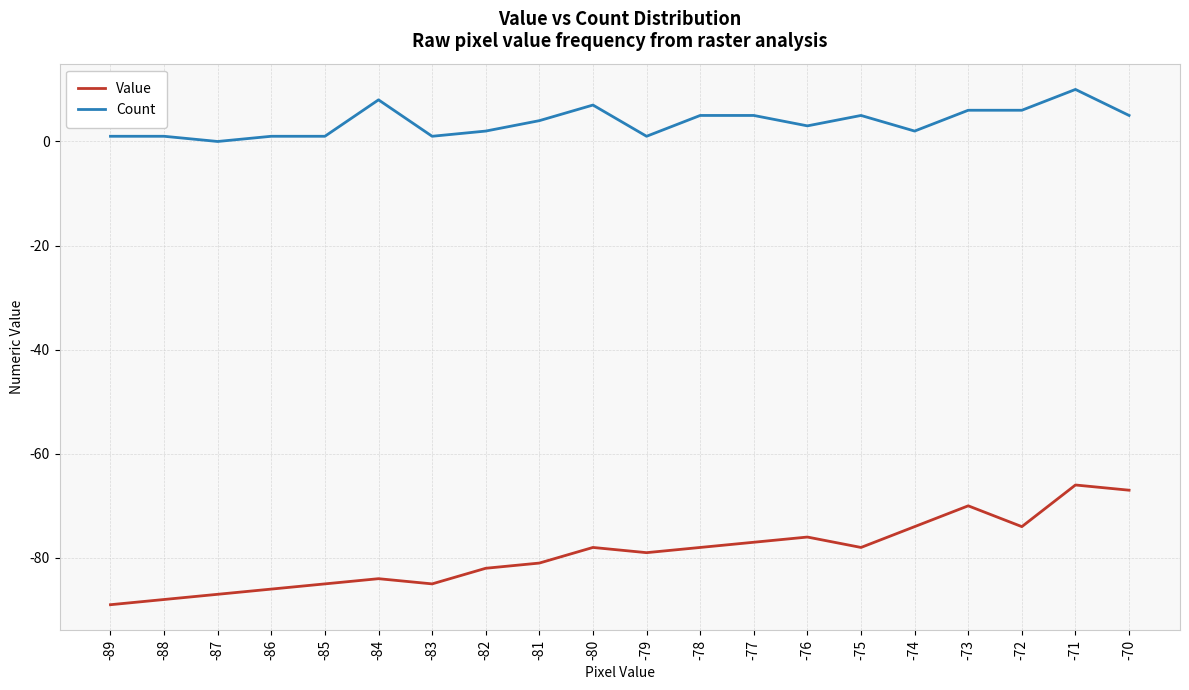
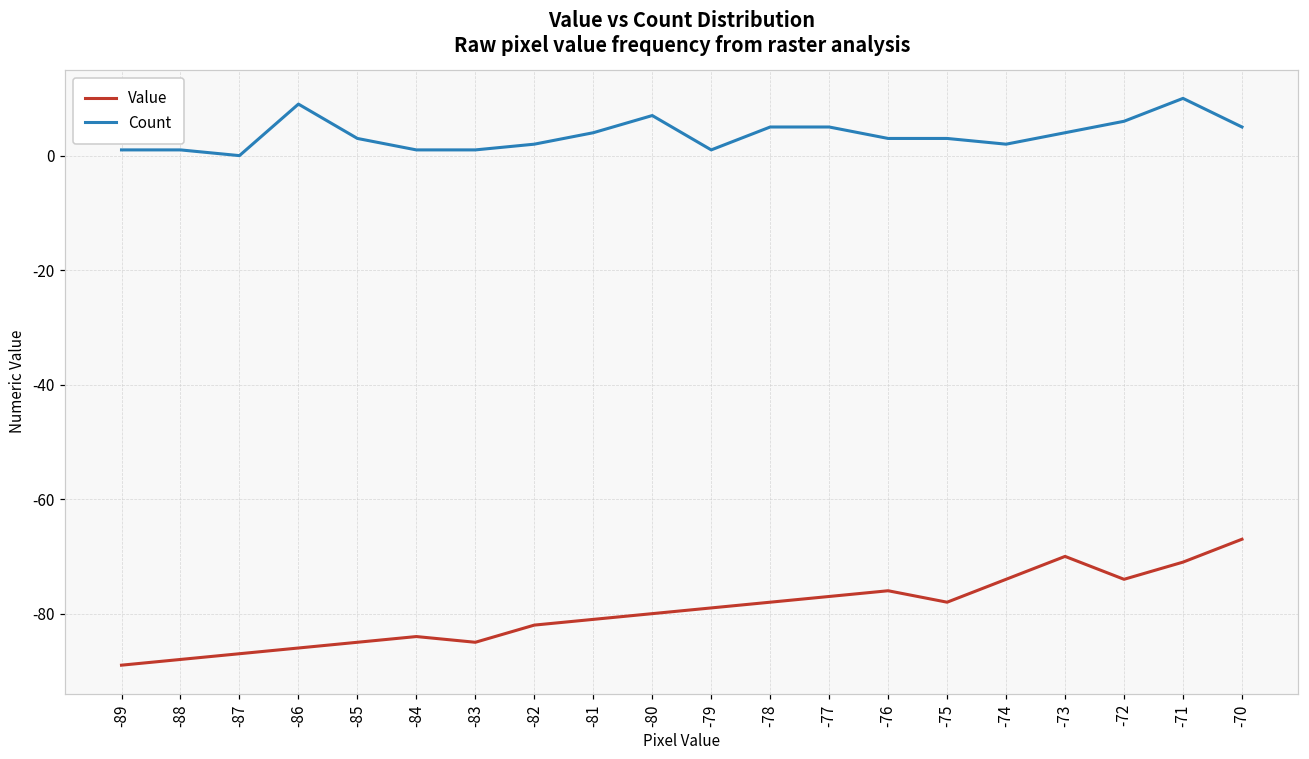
Count, -86: 1 -> 9
Count, -85: 1 -> 3
Count, -84: 8 -> 1
Value, -80: -78 -> -80
Count, -75: 5 -> 3
Count, -73: 6 -> 4
Value, -71: -66 -> -71
